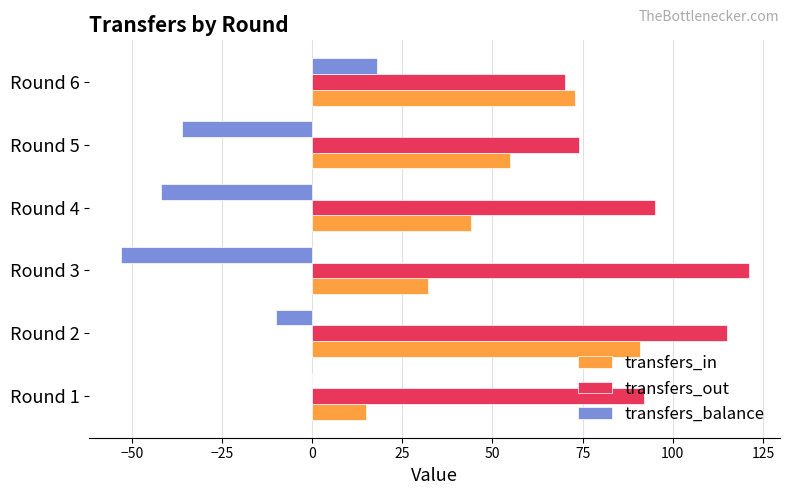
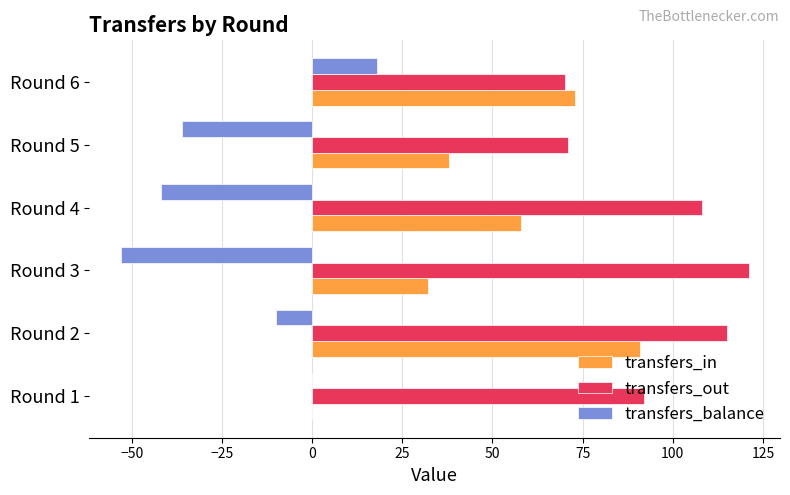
transfers_out, Round 5: 74 -> 71
transfers_in, Round 5: 55 -> 38
transfers_out, Round 4: 95 -> 108
transfers_in, Round 4: 44 -> 58
transfers_in, Round 1: 15 -> 0
